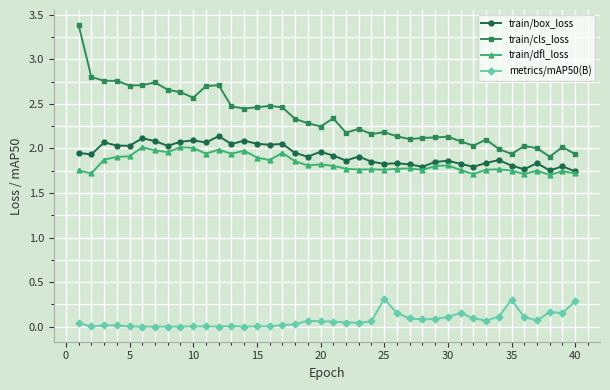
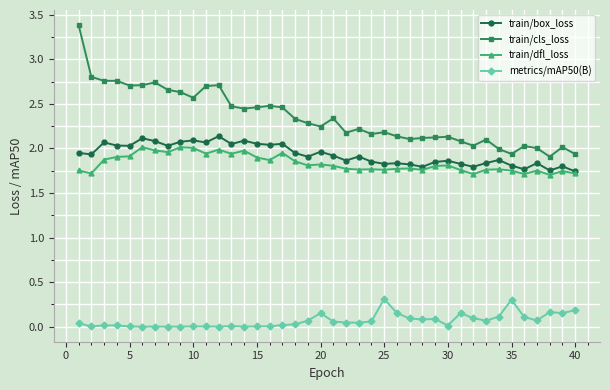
metrics/mAP50(B), 20: 0.1 -> 0.2
metrics/mAP50(B), 30: 0.1 -> 0.0
metrics/mAP50(B), 40: 0.3 -> 0.2
